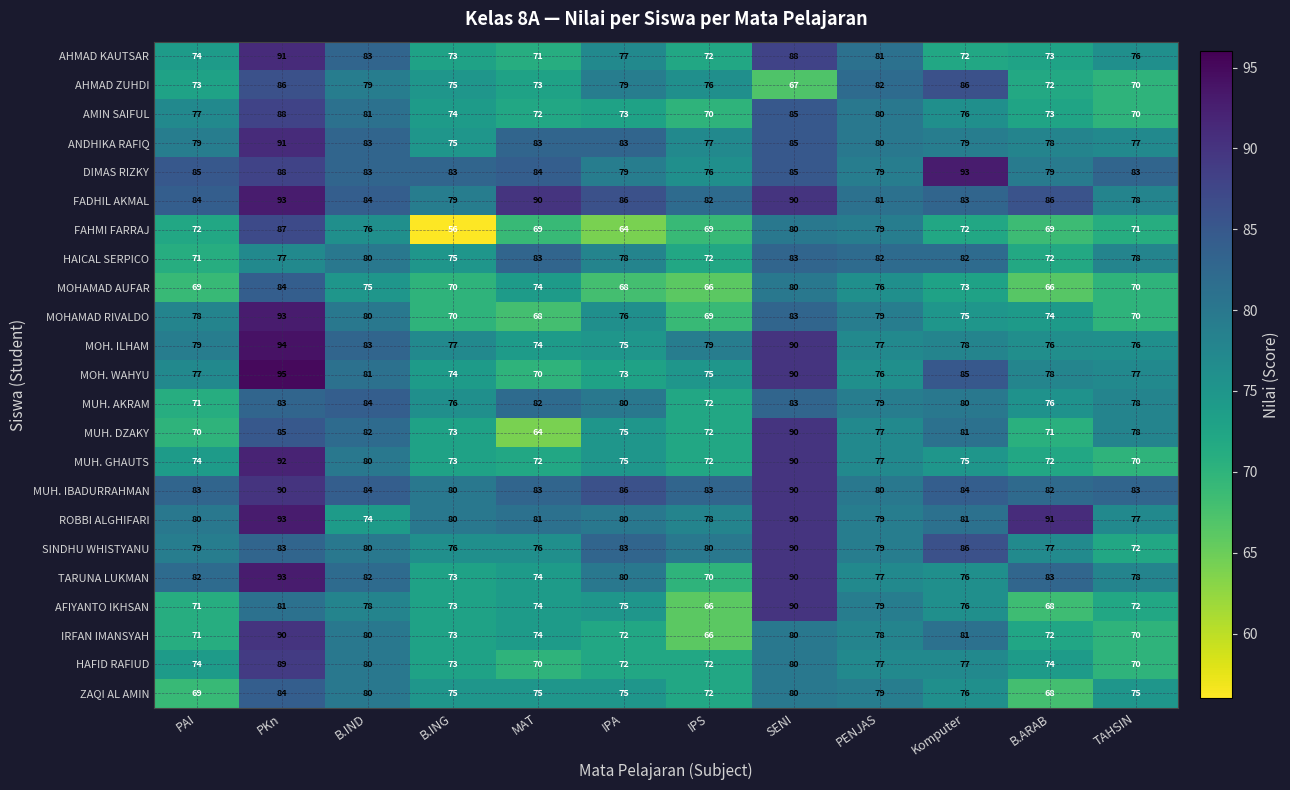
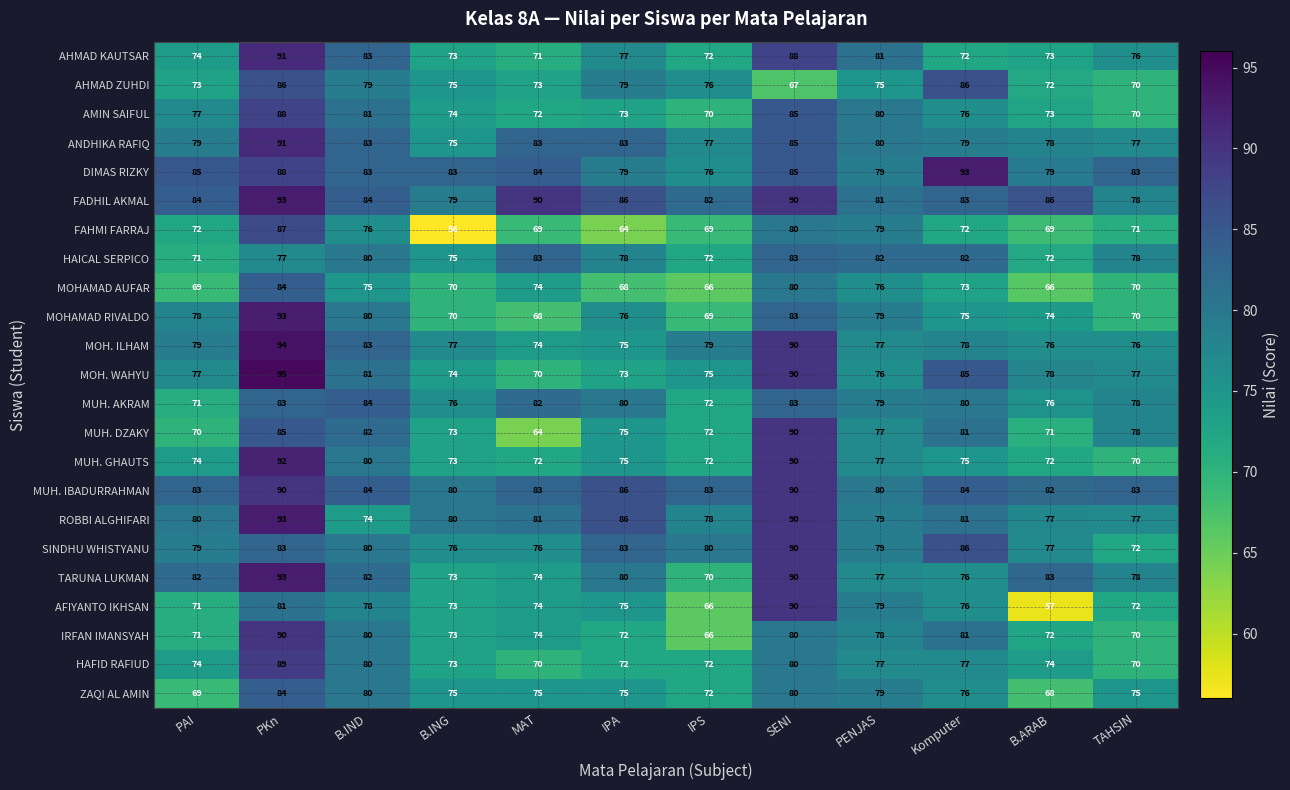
AHMAD ZUHDI, PENJAS: 82 -> 75
ROBBI ALGHIFARI, IPA: 80 -> 86
ROBBI ALGHIFARI, B.ARAB: 91 -> 77
AFIYANTO IKHSAN, B.ARAB: 68 -> 57
